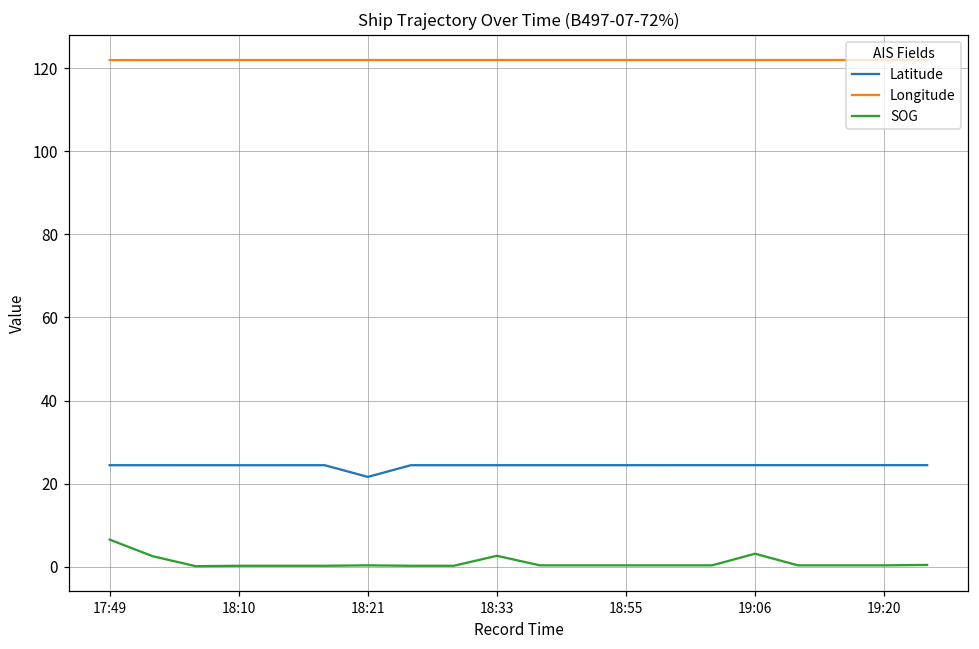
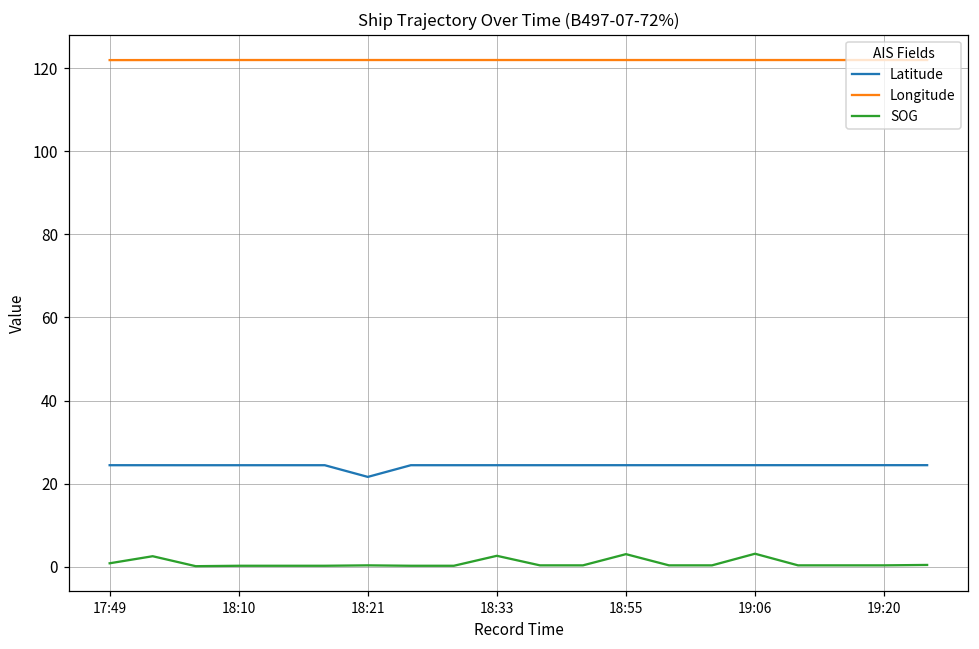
SOG, 17:49: 7 -> 1
SOG, 18:55: 0 -> 3
